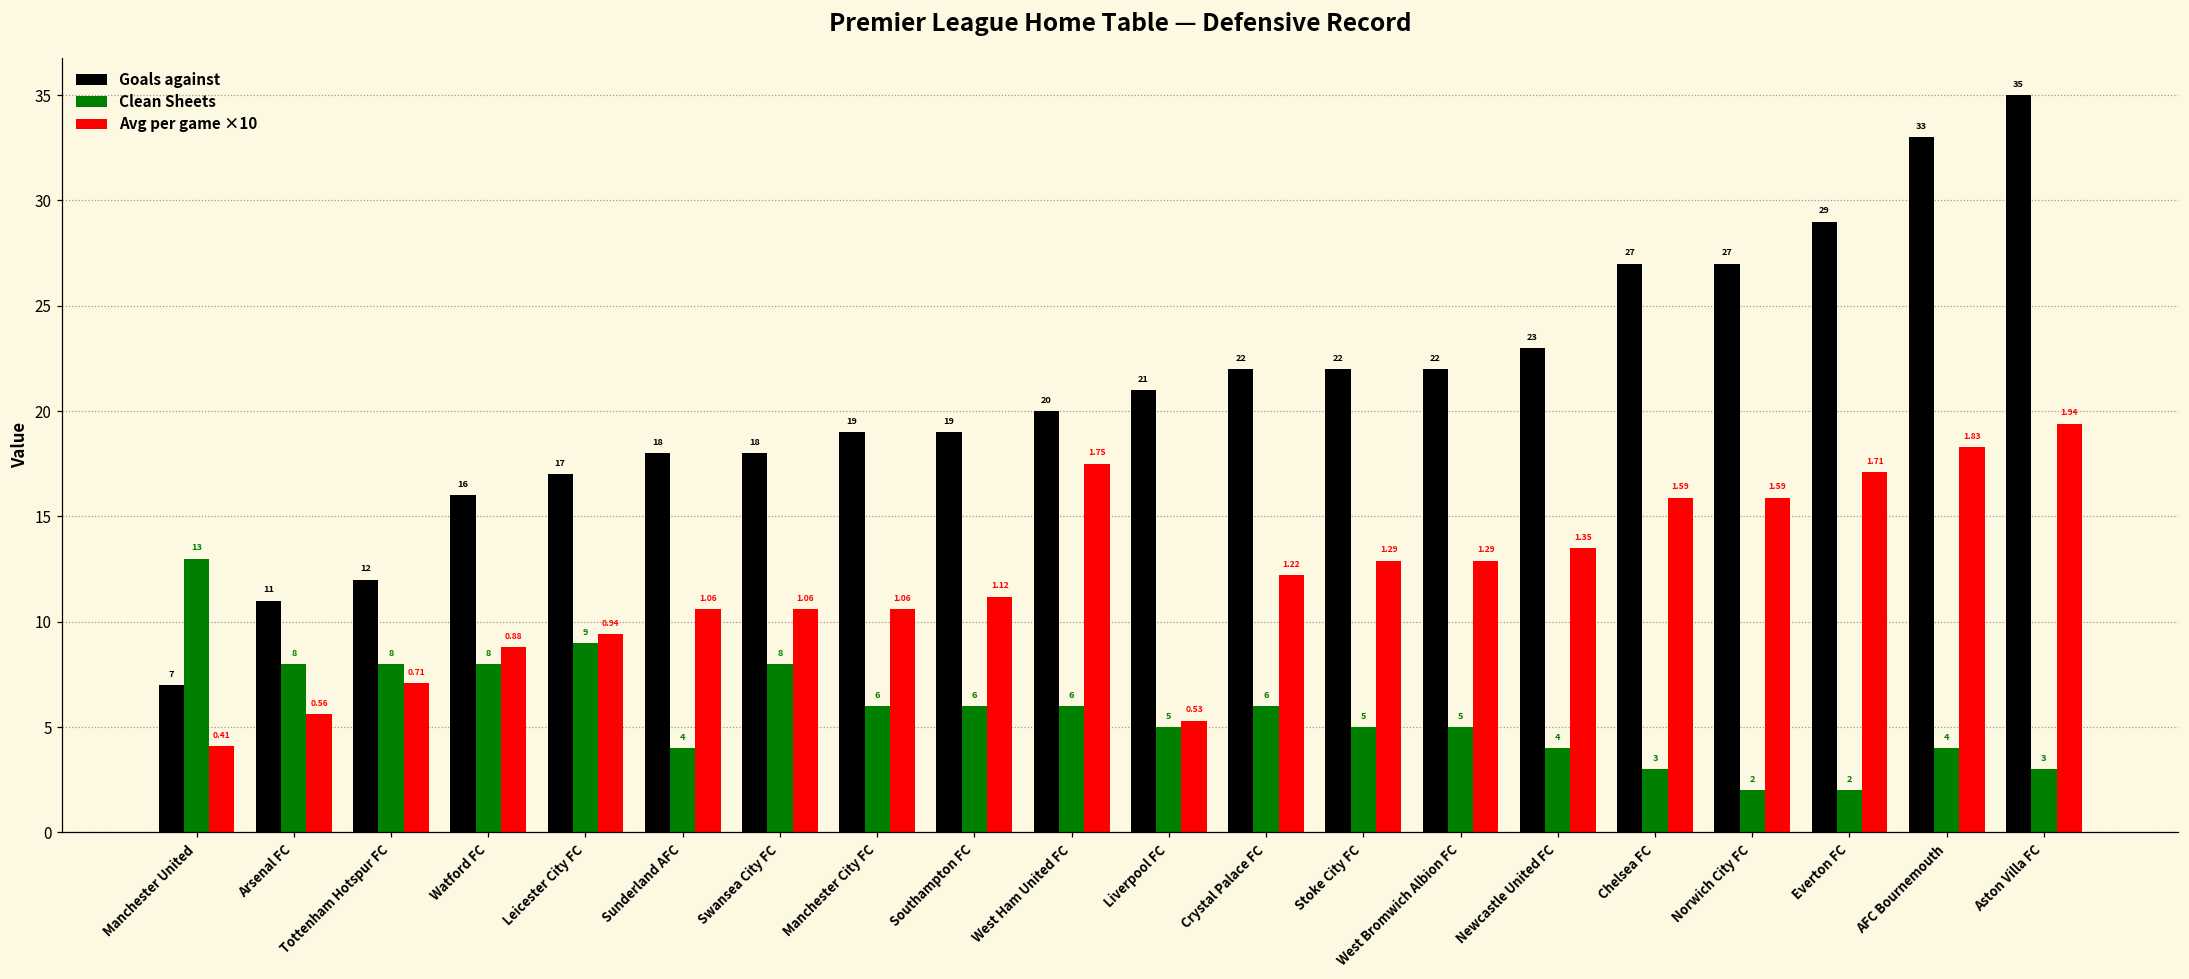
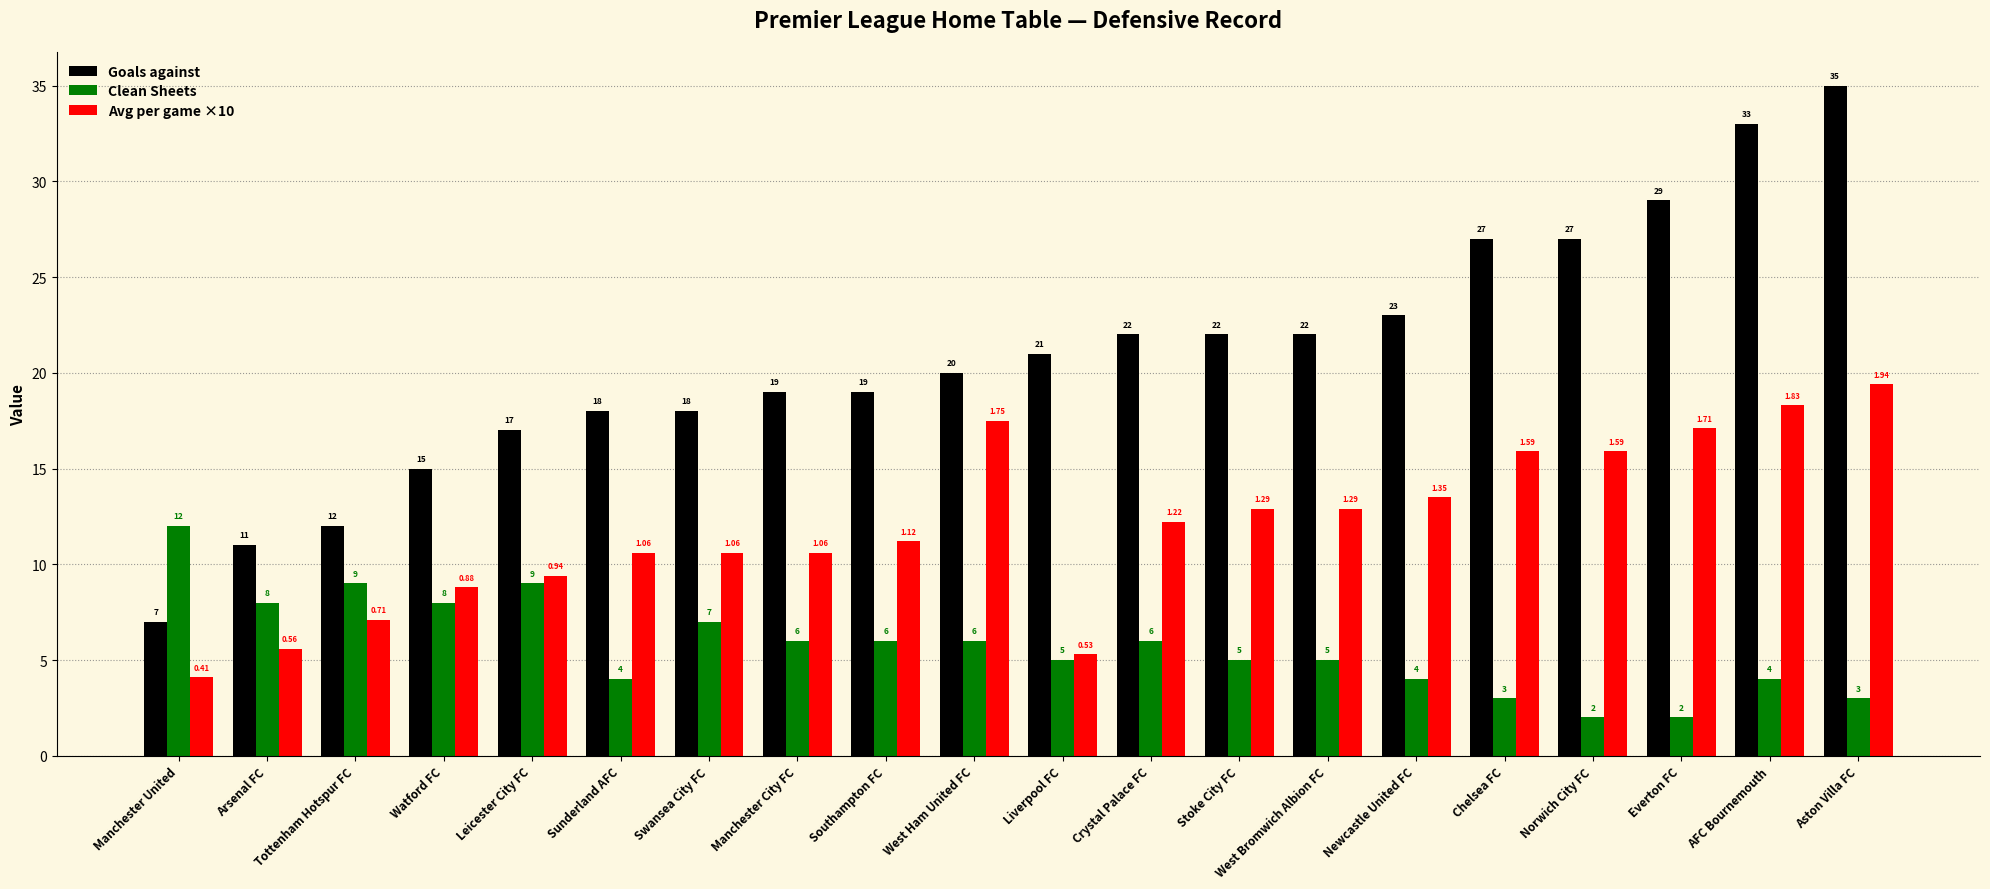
Clean Sheets, Manchester United: 13 -> 12
Clean Sheets, Tottenham Hotspur FC: 8 -> 9
Goals against, Watford FC: 16 -> 15
Clean Sheets, Swansea City FC: 8 -> 7
